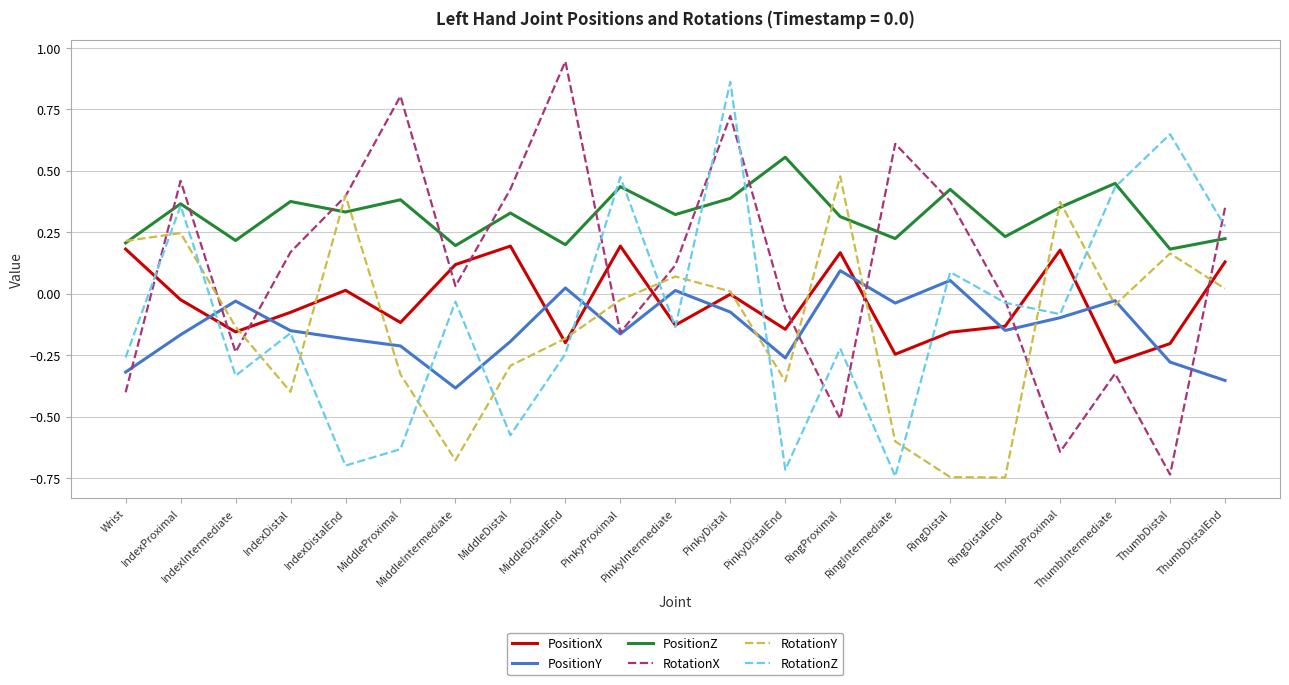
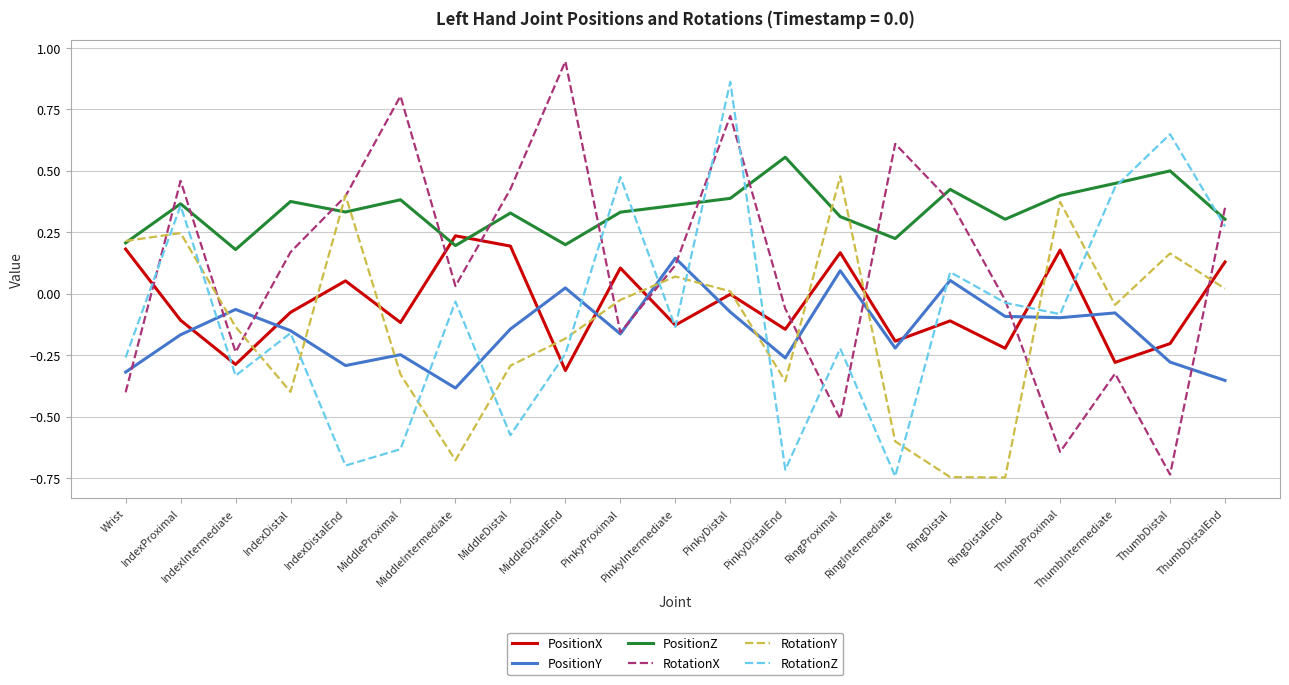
PositionX, IndexProximal: -0.02 -> -0.11
PositionX, IndexIntermediate: -0.16 -> -0.29
PositionY, IndexIntermediate: -0.03 -> -0.06
PositionZ, IndexIntermediate: 0.22 -> 0.18
PositionX, IndexDistalEnd: 0.01 -> 0.05
PositionY, IndexDistalEnd: -0.18 -> -0.29
PositionY, MiddleProximal: -0.21 -> -0.25
PositionX, MiddleIntermediate: 0.12 -> 0.24
PositionY, MiddleDistal: -0.19 -> -0.14
PositionX, MiddleDistalEnd: -0.20 -> -0.31
PositionX, PinkyProximal: 0.19 -> 0.10
PositionZ, PinkyProximal: 0.44 -> 0.33
PositionY, PinkyIntermediate: 0.01 -> 0.14
PositionZ, PinkyIntermediate: 0.32 -> 0.36
PositionX, RingIntermediate: -0.25 -> -0.19
PositionY, RingIntermediate: -0.04 -> -0.22
PositionX, RingDistal: -0.16 -> -0.11
PositionX, RingDistalEnd: -0.13 -> -0.22
PositionY, RingDistalEnd: -0.15 -> -0.09
PositionZ, RingDistalEnd: 0.23 -> 0.30
PositionZ, ThumbProximal: 0.35 -> 0.40
PositionY, ThumbIntermediate: -0.03 -> -0.08
PositionZ, ThumbDistal: 0.18 -> 0.50
PositionZ, ThumbDistalEnd: 0.22 -> 0.30
